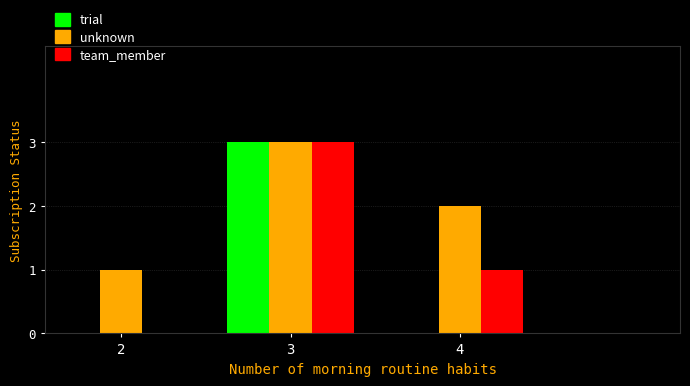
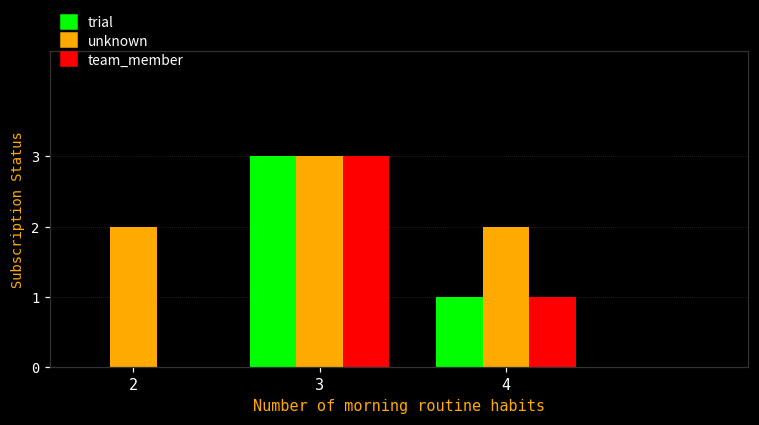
unknown, 2: 1 -> 2
trial, 4: 0 -> 1
